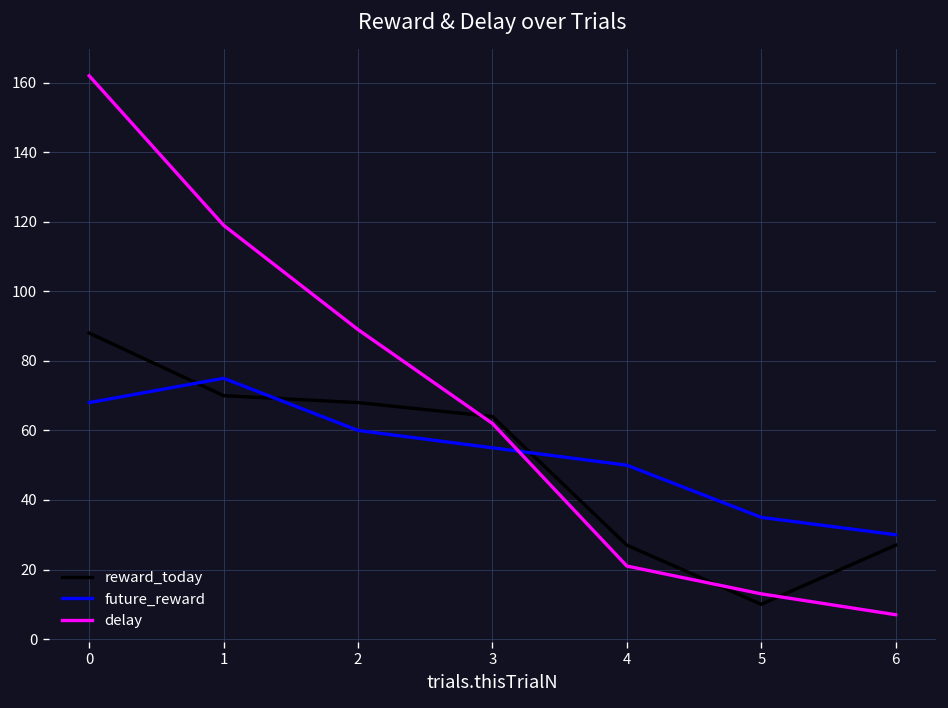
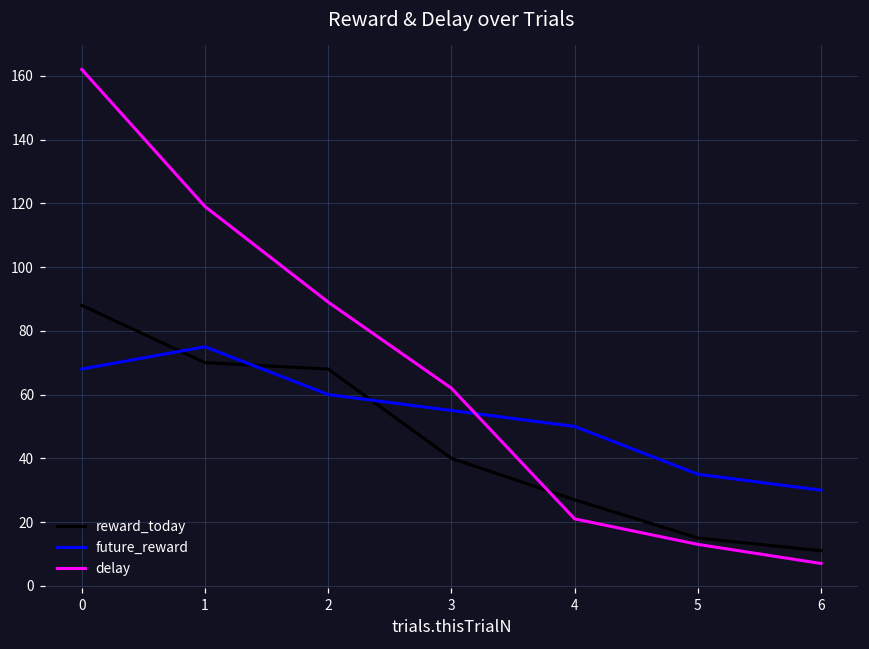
reward_today, 3: 64 -> 40
reward_today, 5: 10 -> 15
reward_today, 6: 27 -> 11
